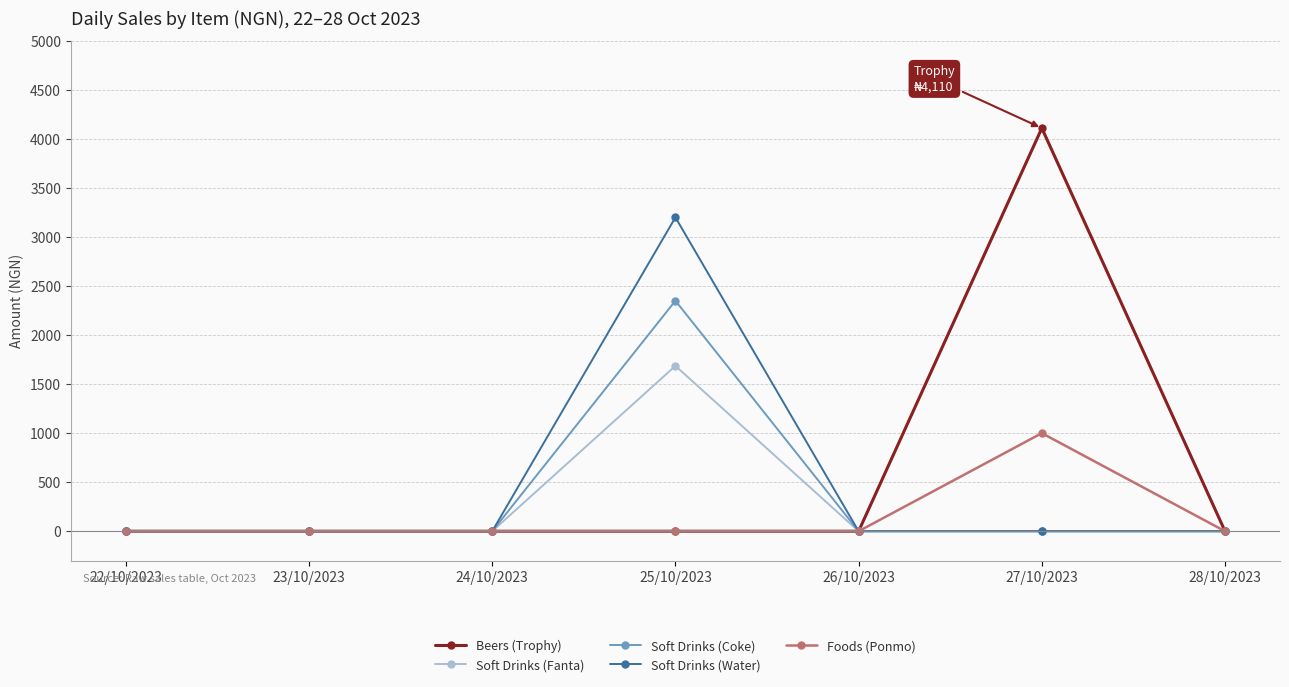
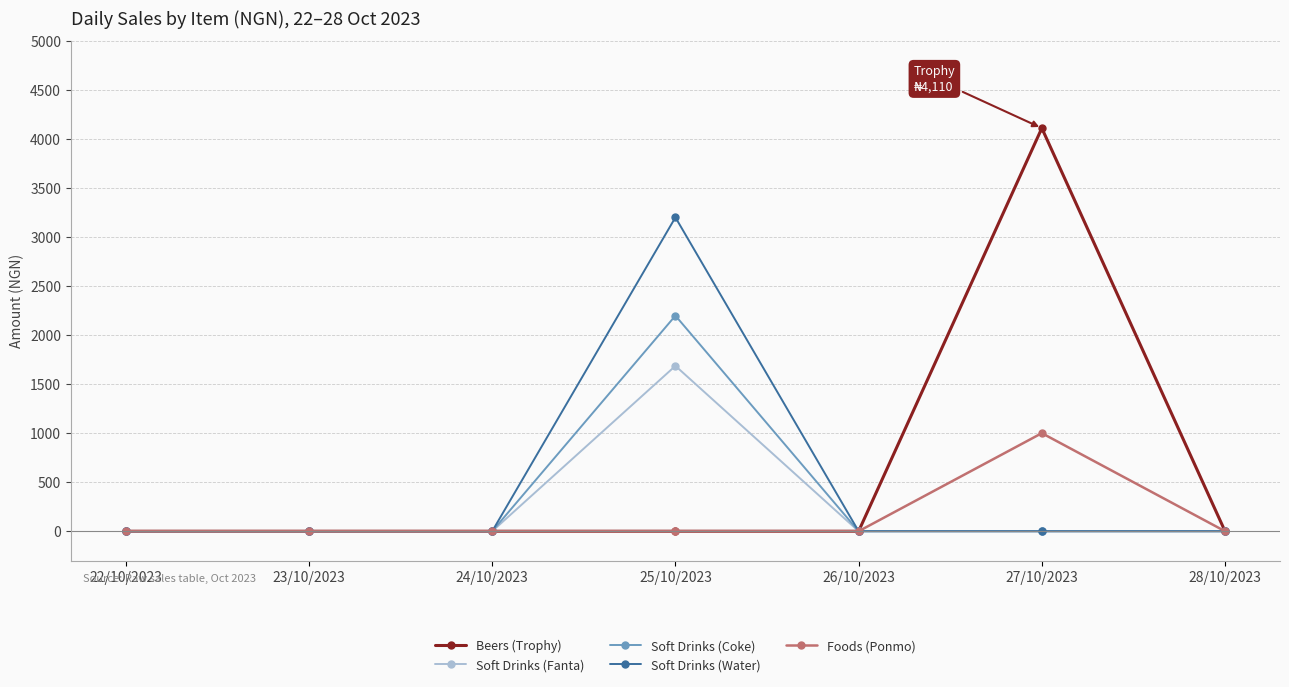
Soft Drinks (Coke), 25/10/2023: 2400 -> 2200
